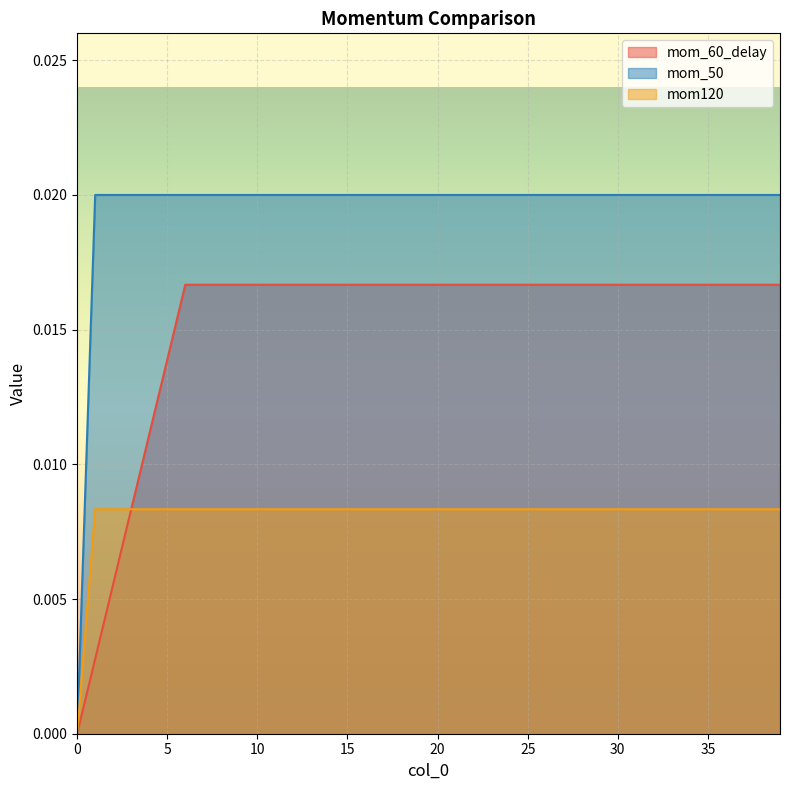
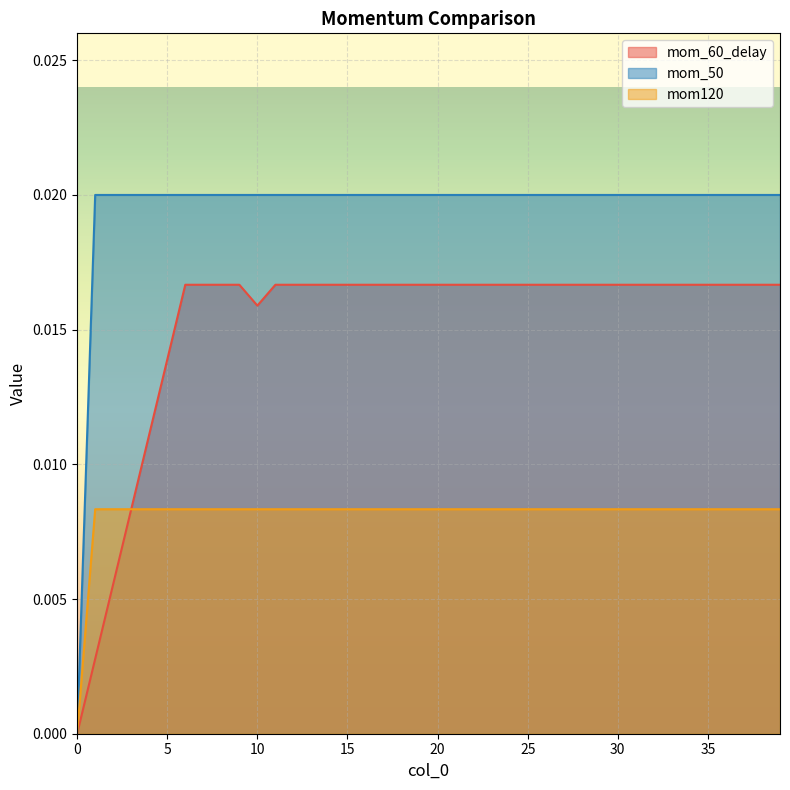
mom_60_delay, 10: 0.0167 -> 0.0159
